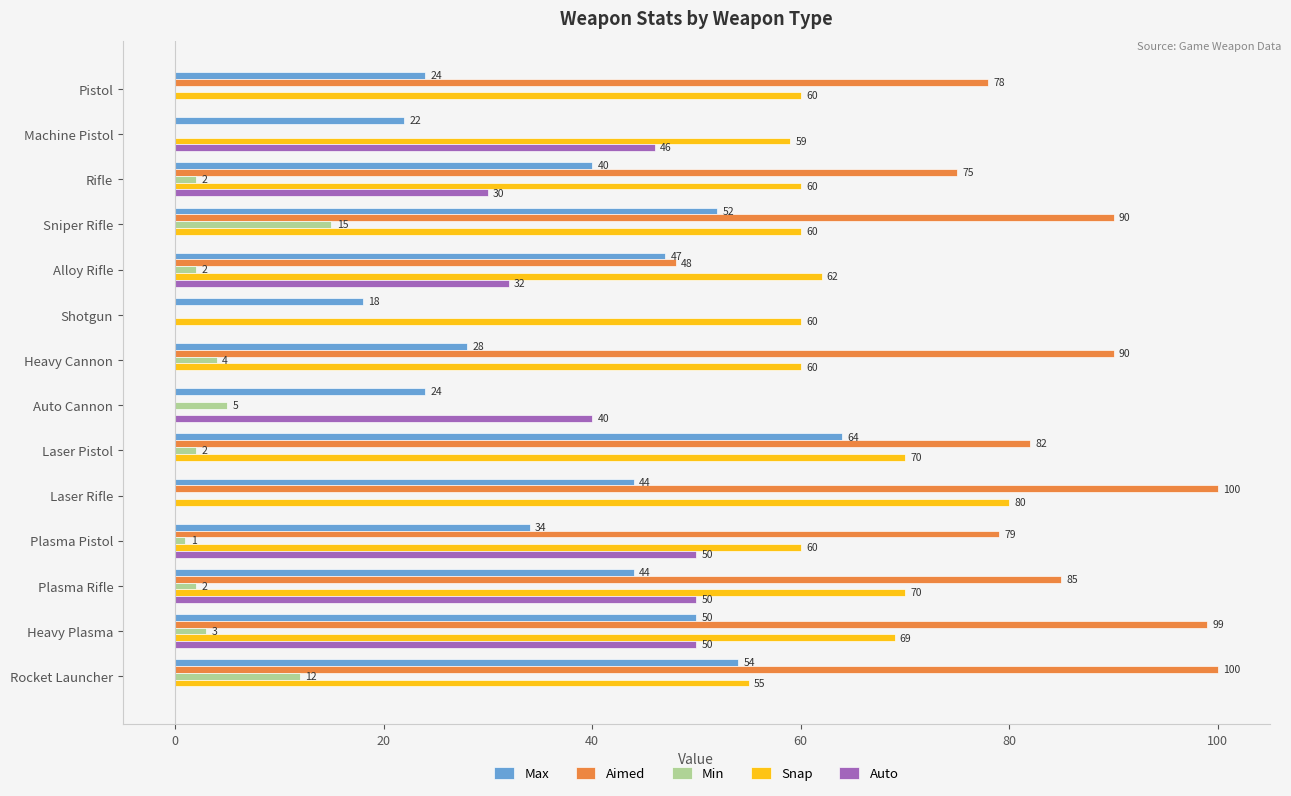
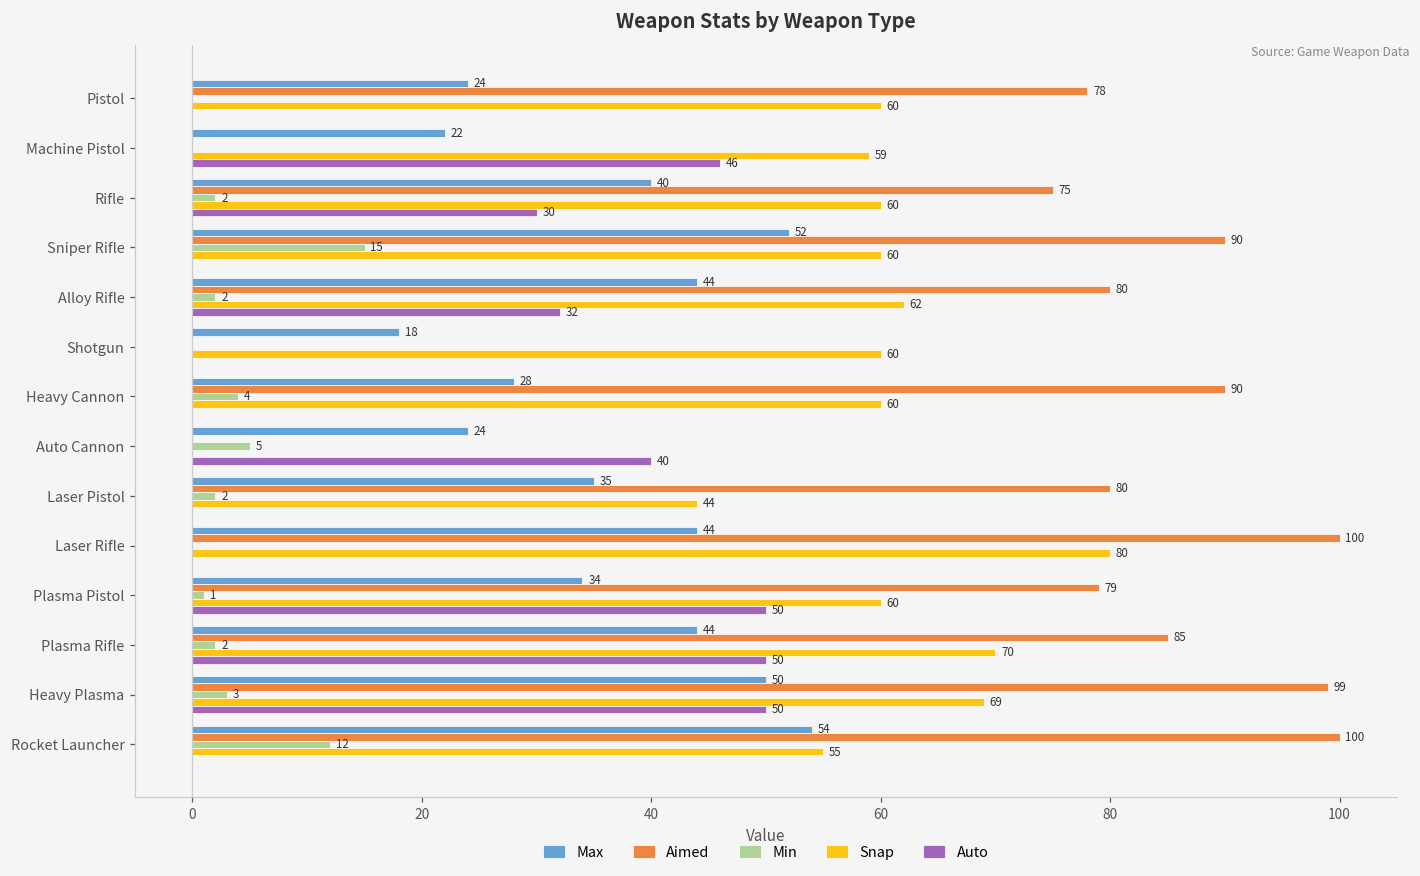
Max, Alloy Rifle: 47 -> 44
Aimed, Alloy Rifle: 48 -> 80
Max, Laser Pistol: 64 -> 35
Aimed, Laser Pistol: 82 -> 80
Snap, Laser Pistol: 70 -> 44
